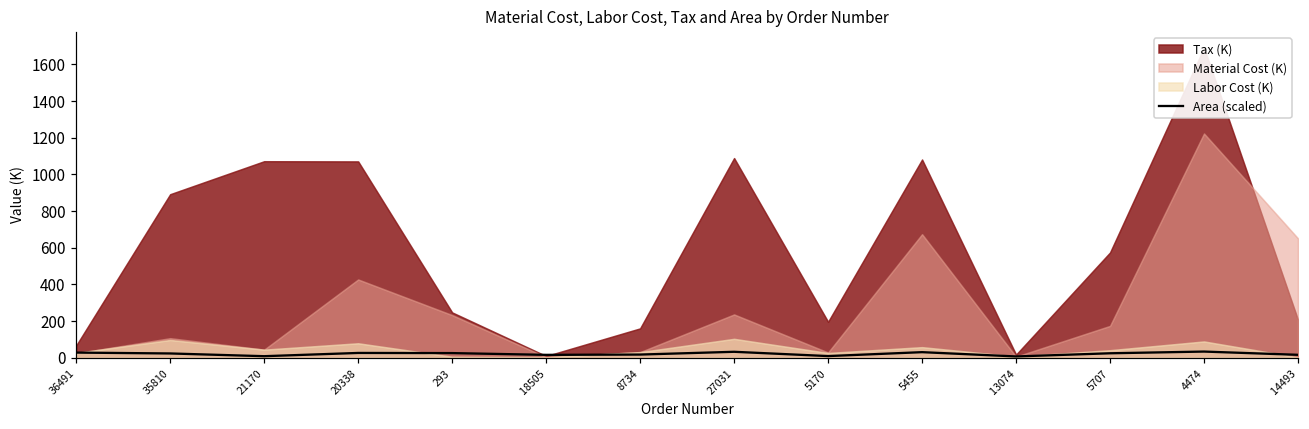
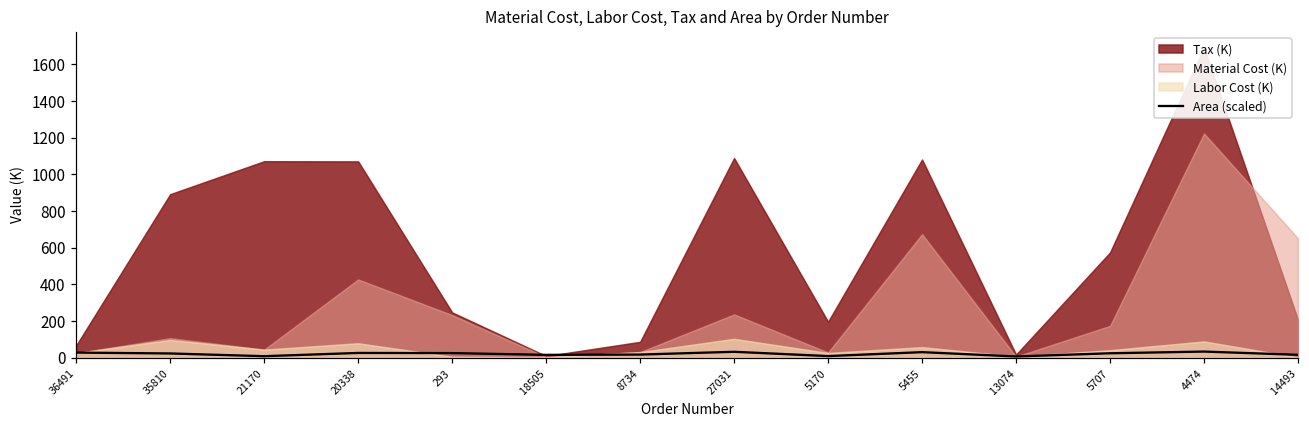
Tax (K), 8734: 160 -> 90
